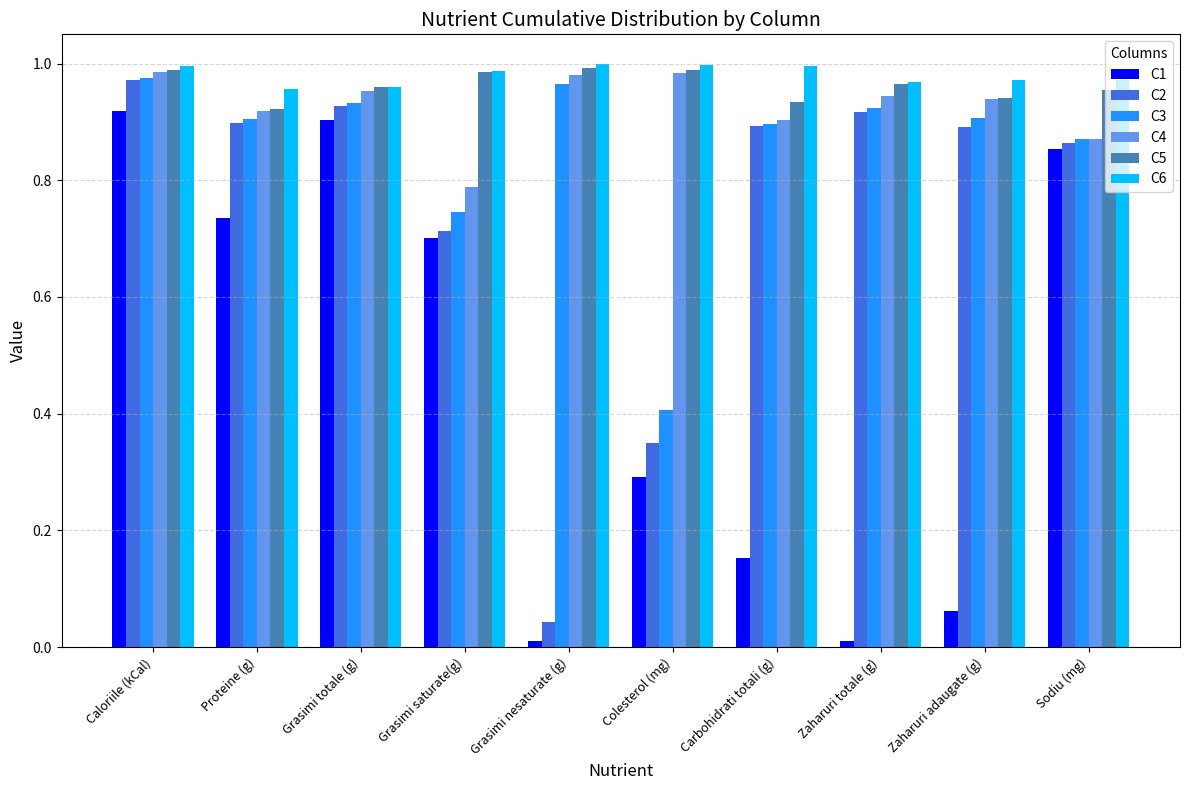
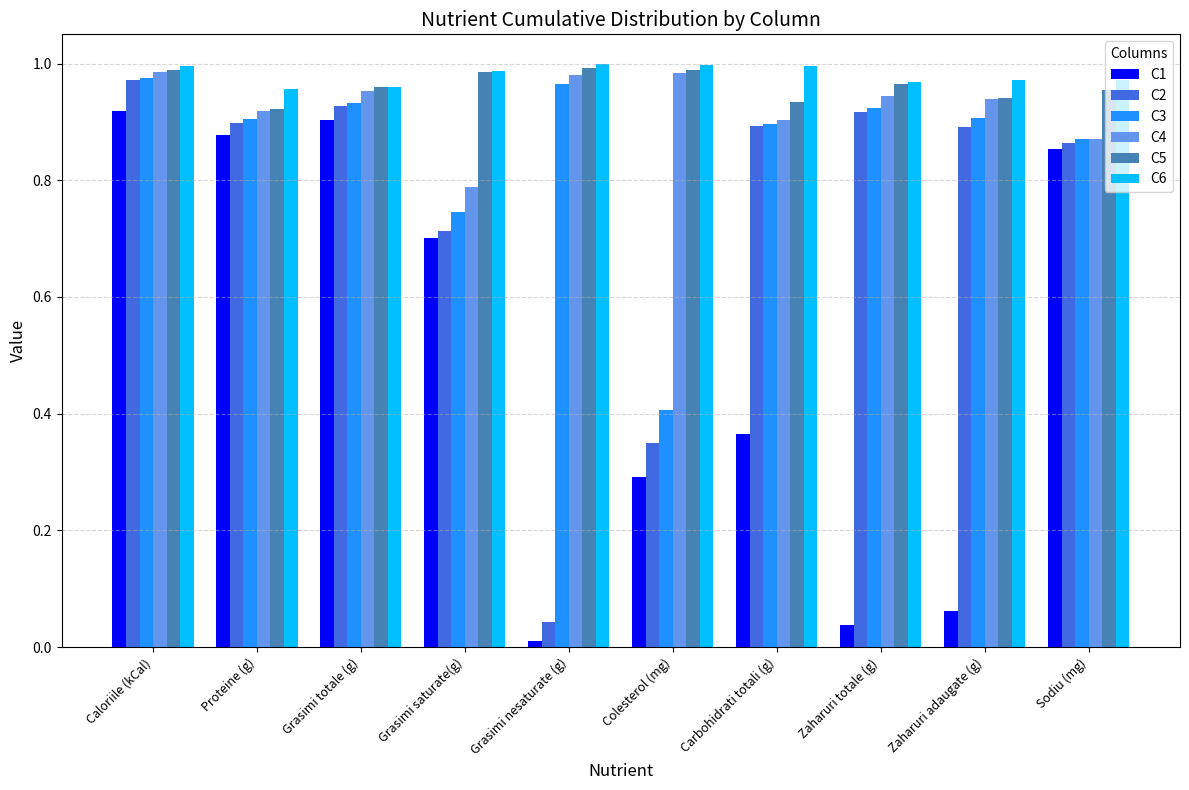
C1, Proteine (g): 0.73 -> 0.88
C1, Carbohidrati totali (g): 0.15 -> 0.36
C1, Zaharuri totale (g): 0.01 -> 0.04
